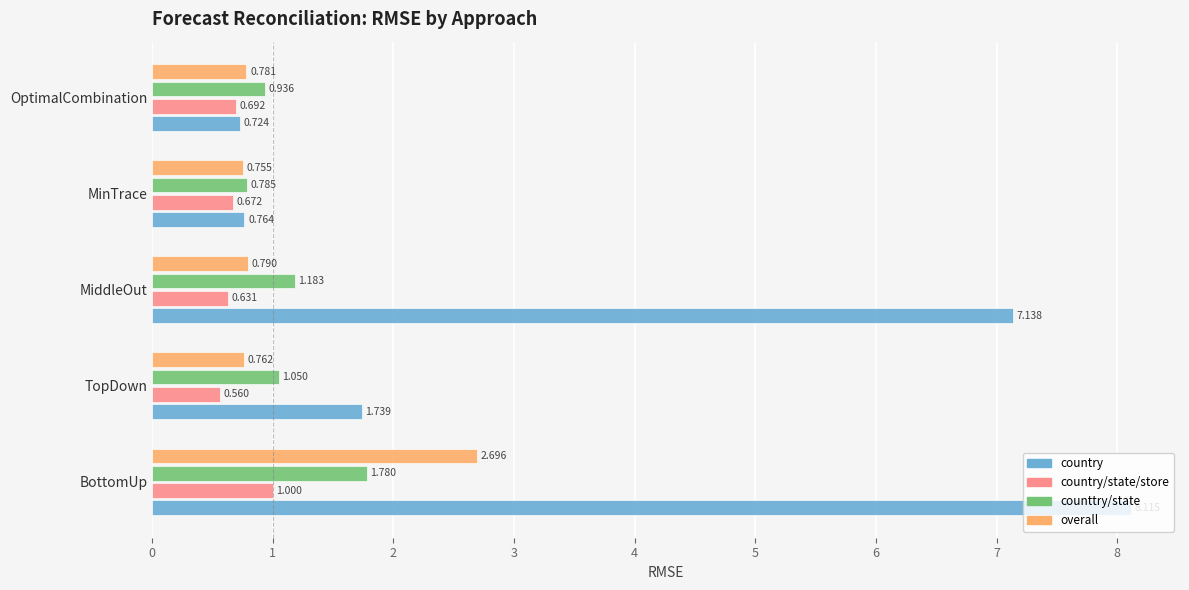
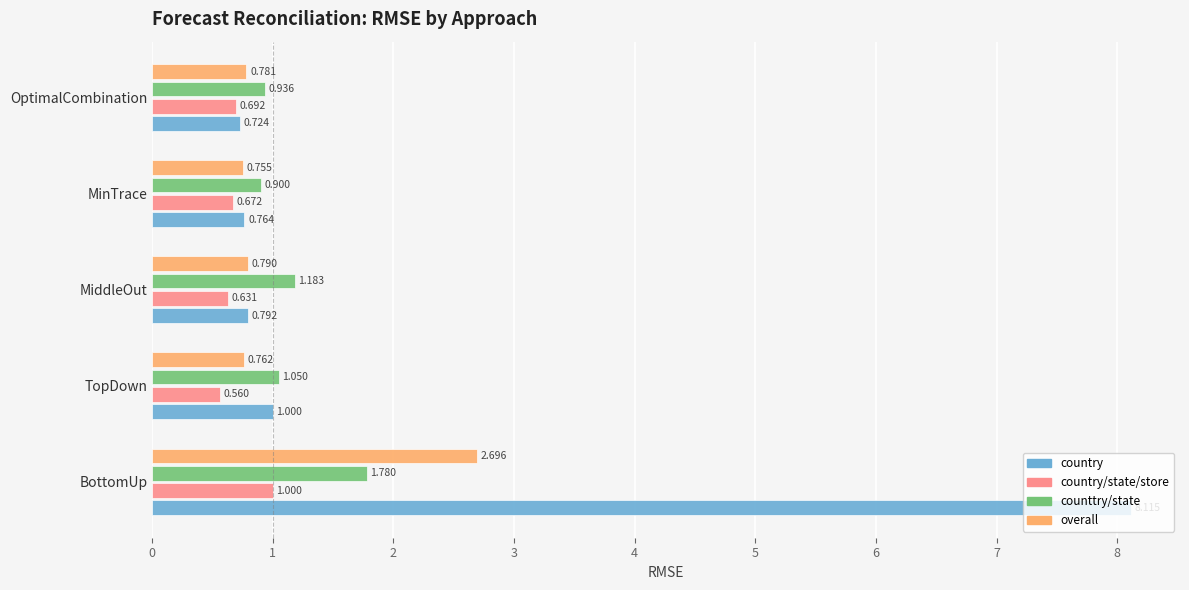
counttry/state, MinTrace: 0.785 -> 0.900
country, MiddleOut: 7.138 -> 0.792
country, TopDown: 1.739 -> 1.000
